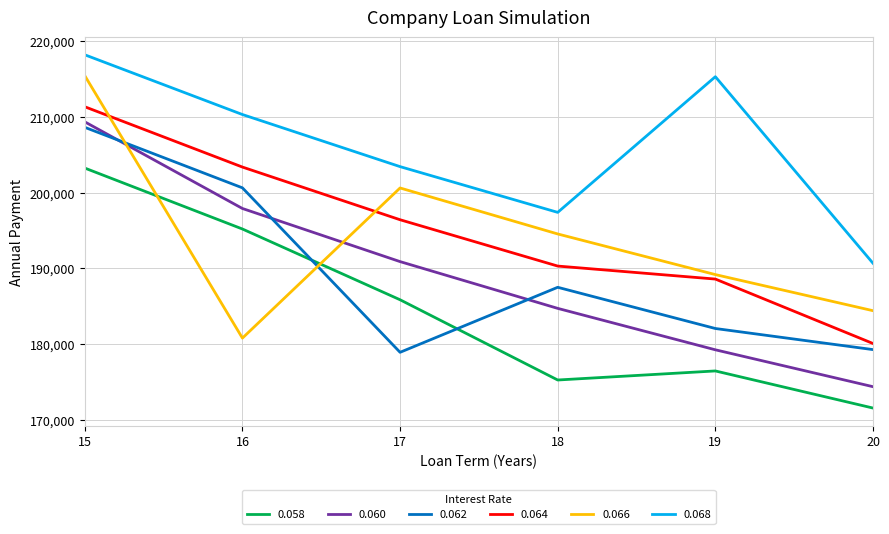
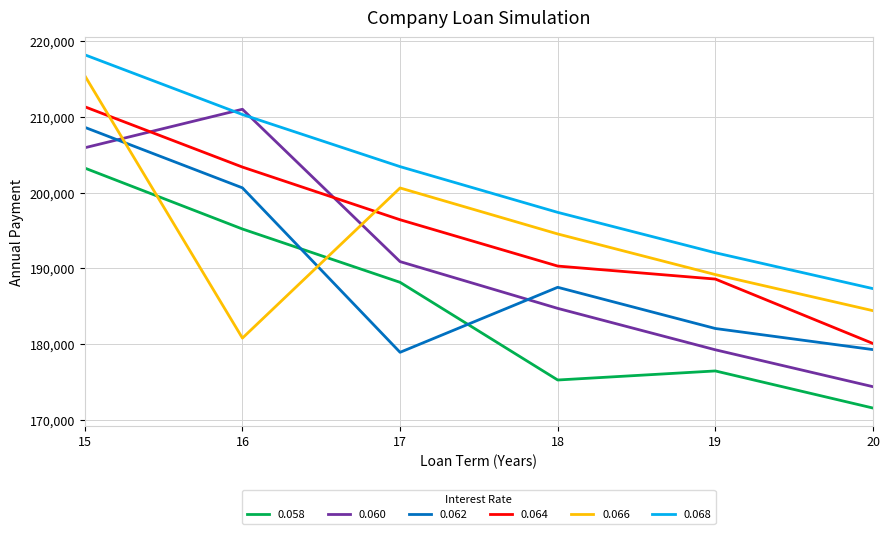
0.060, 15: 209,000 -> 206,000
0.060, 16: 198,000 -> 211,000
0.058, 17: 186,000 -> 188,000
0.068, 19: 215,000 -> 192,000
0.068, 20: 191,000 -> 187,000
